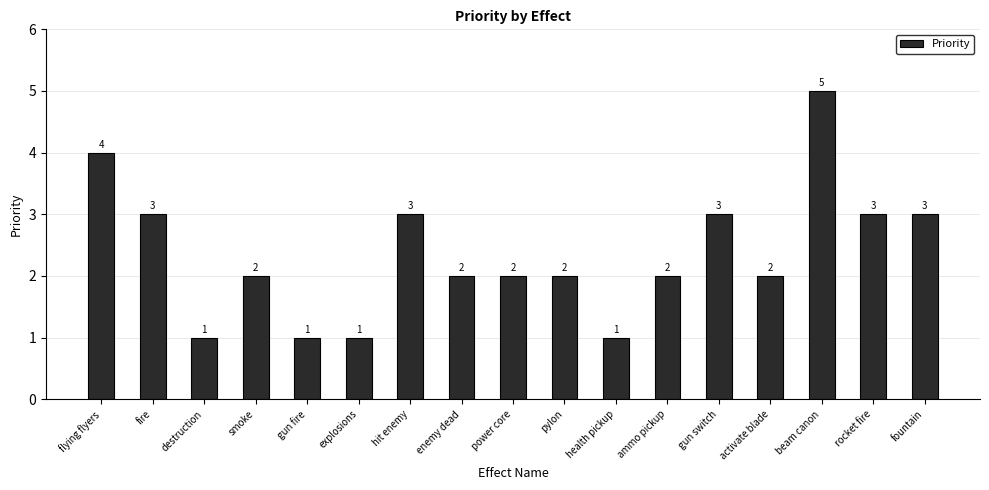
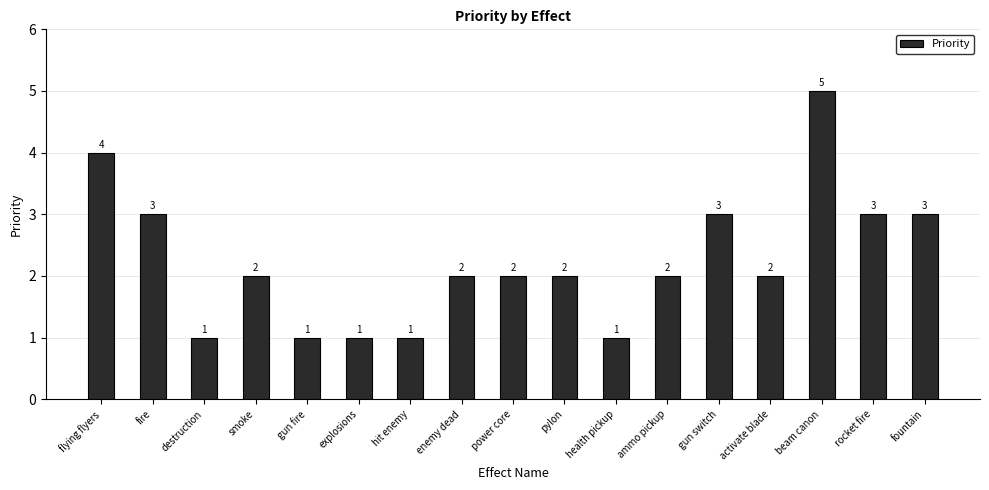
hit enemy: 3 -> 1
